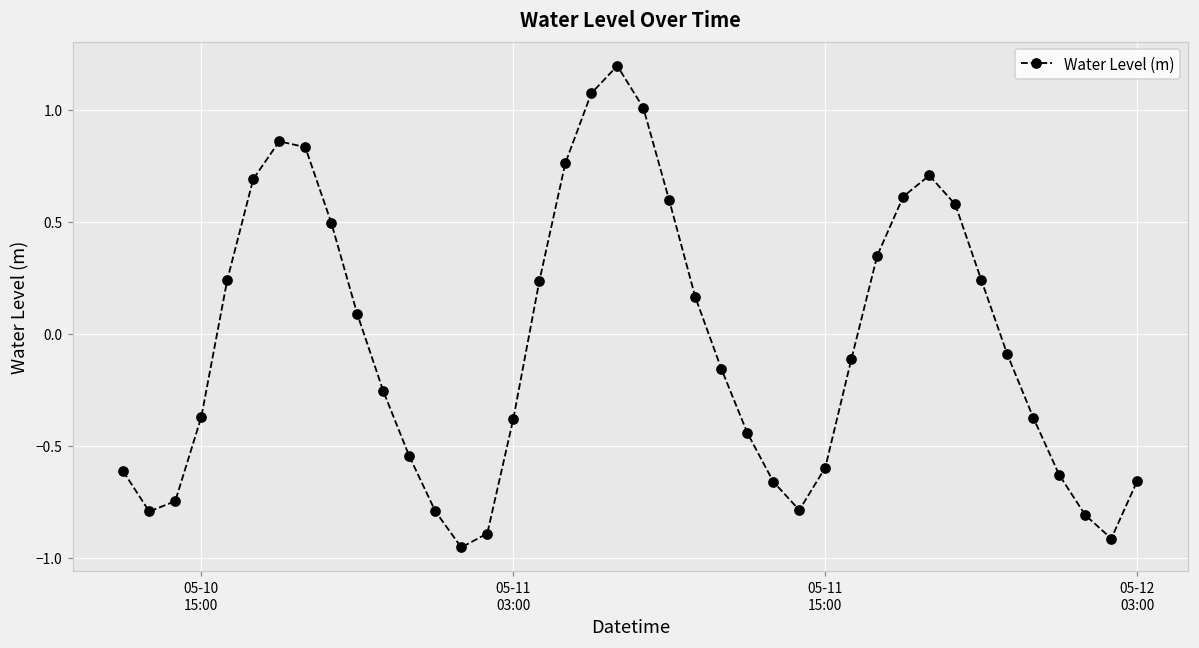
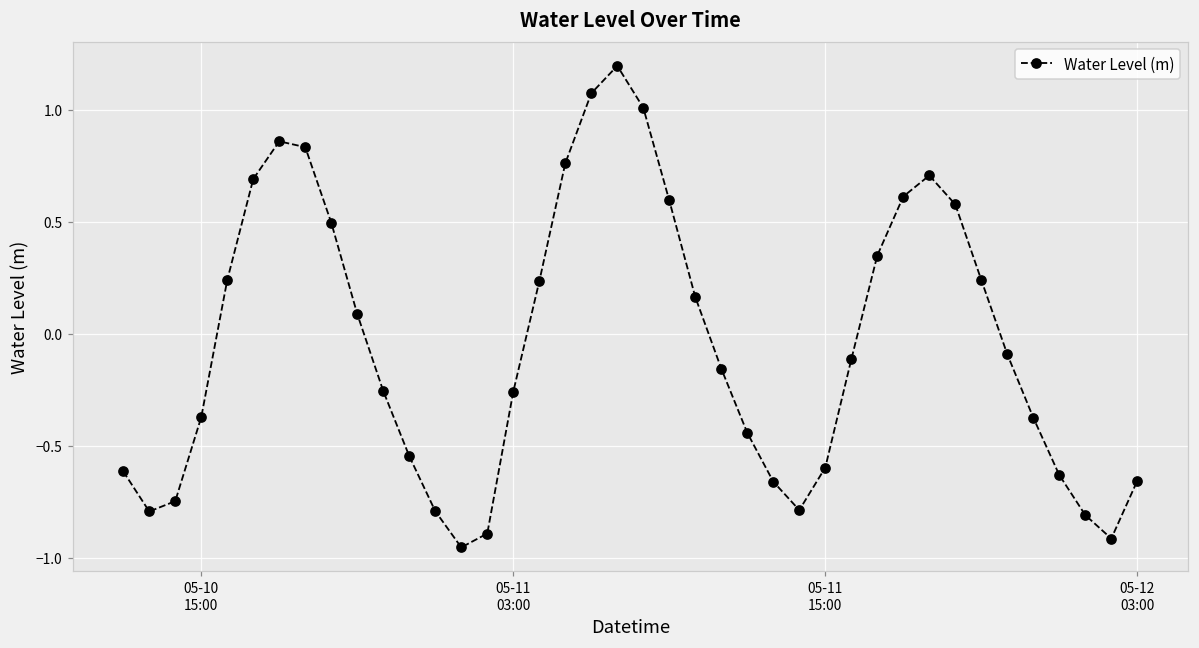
05-11 03:00: -0.38 -> -0.26
